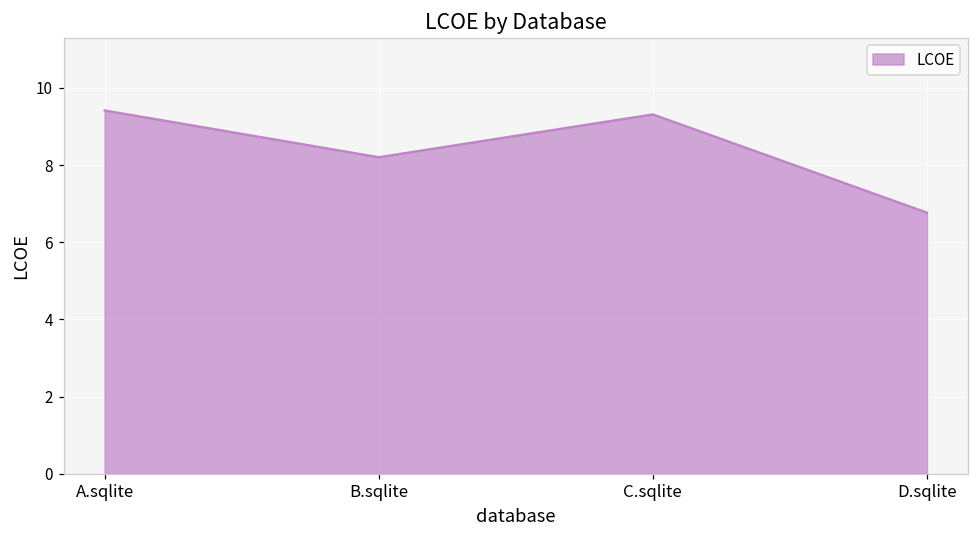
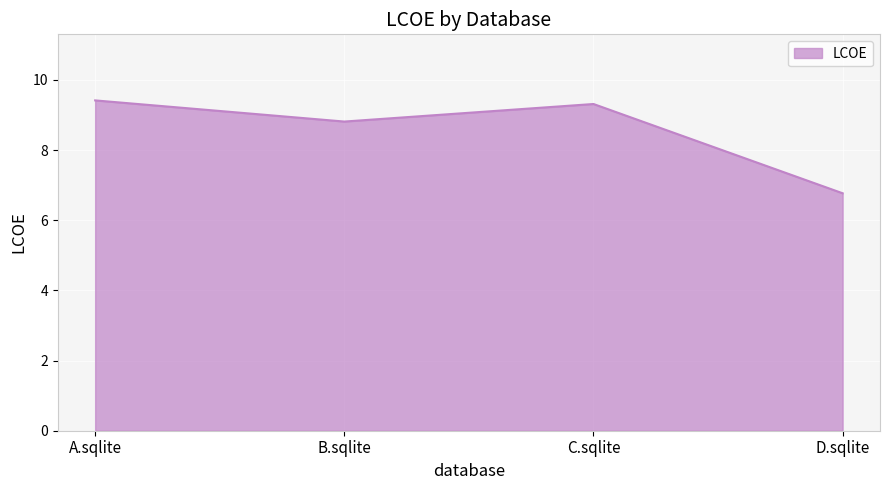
B.sqlite: 8.2 -> 8.8
